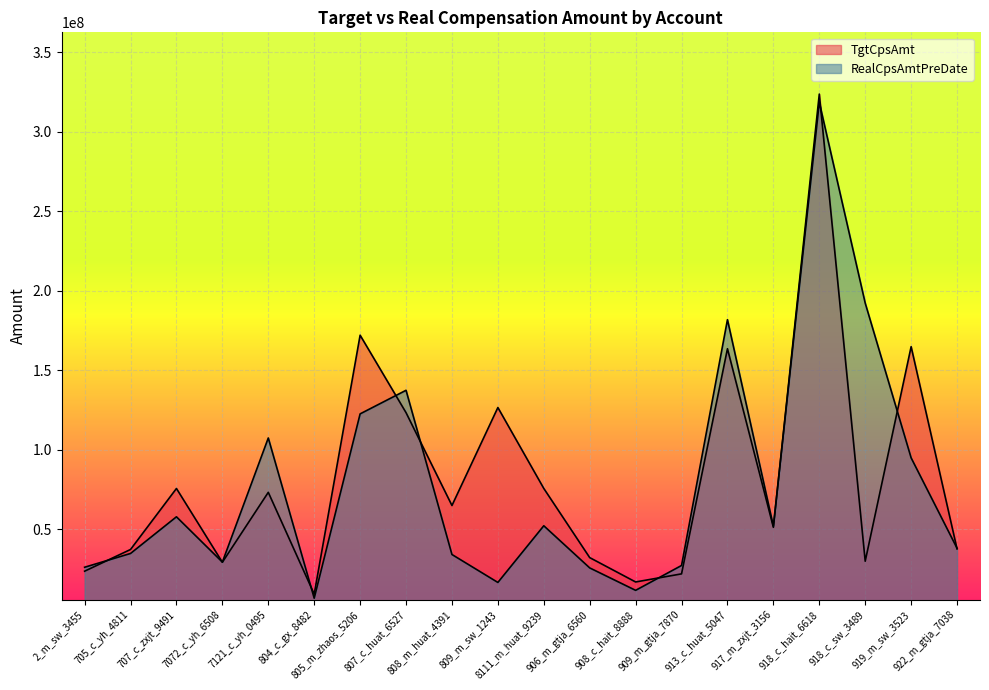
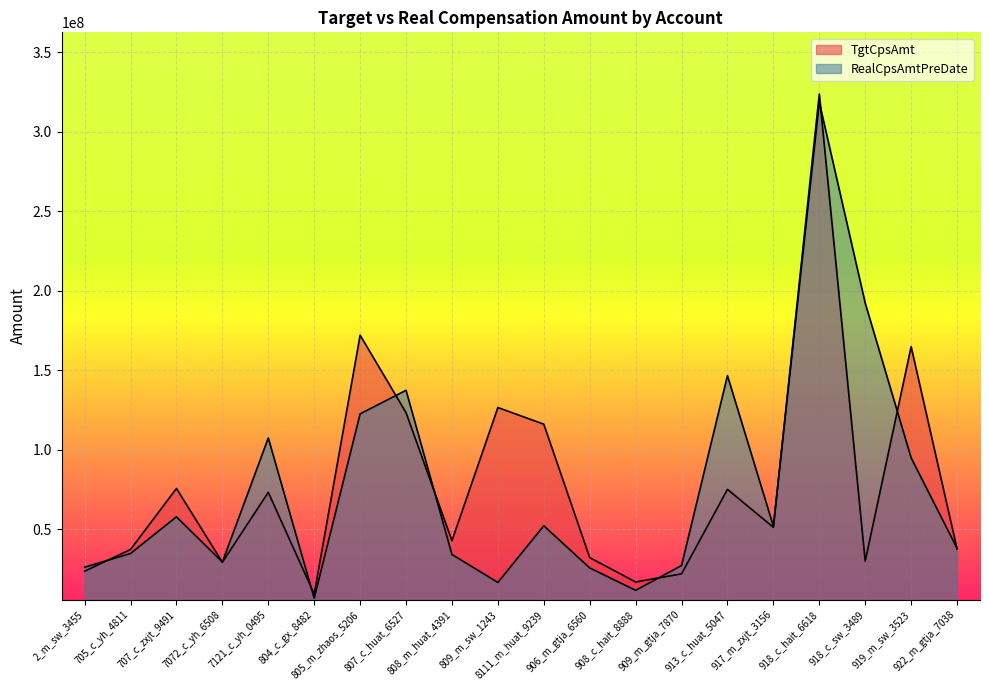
TgtCpsAmt, 808_m_huat_4391: 65000000 -> 43000000
TgtCpsAmt, 8111_m_huat_9239: 76000000 -> 116000000
TgtCpsAmt, 913_c_huat_5047: 163000000 -> 75000000
RealCpsAmtPreDate, 913_c_huat_5047: 182000000 -> 146000000
